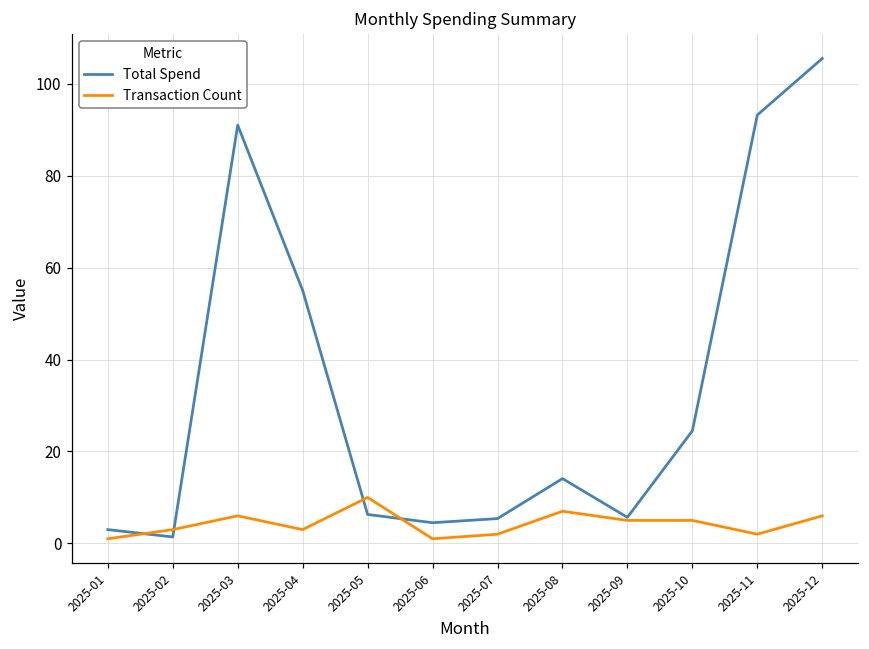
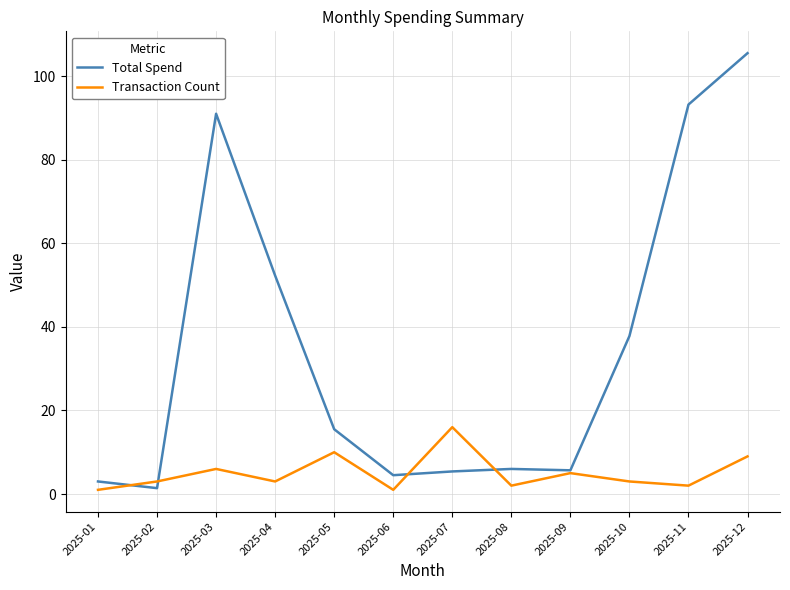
Total Spend, 2025-04: 55 -> 52
Total Spend, 2025-05: 6 -> 16
Transaction Count, 2025-07: 2 -> 16
Total Spend, 2025-08: 14 -> 6
Transaction Count, 2025-08: 7 -> 2
Total Spend, 2025-10: 25 -> 38
Transaction Count, 2025-10: 5 -> 3
Transaction Count, 2025-12: 6 -> 9
